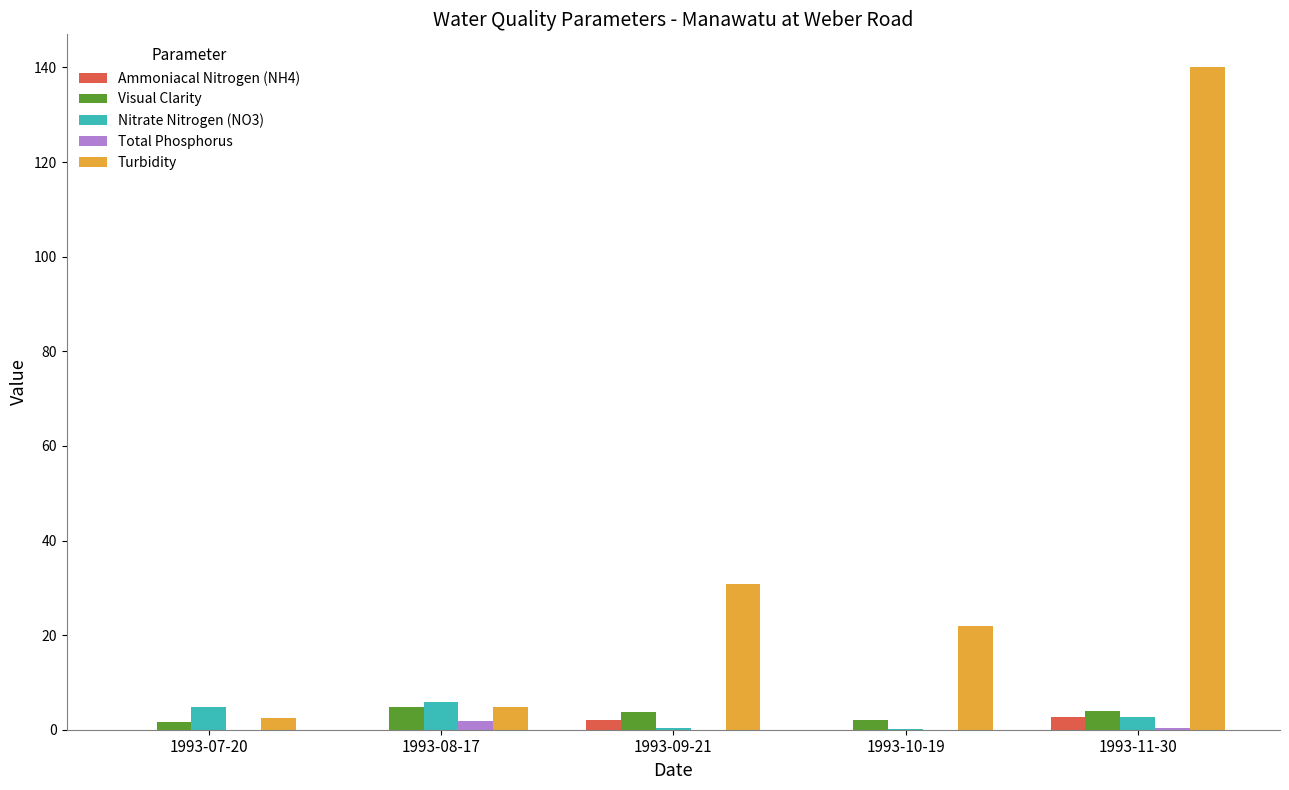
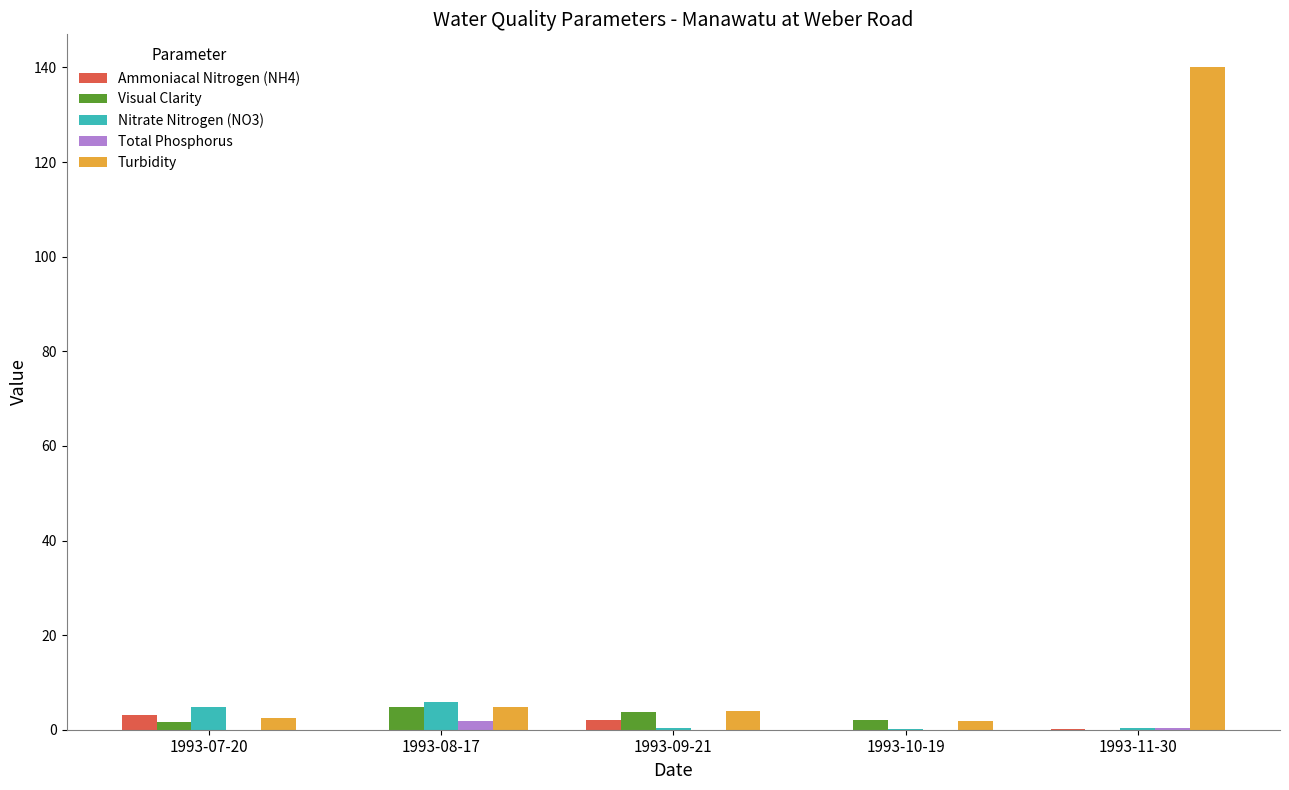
Ammoniacal Nitrogen (NH4), 1993-07-20: 0 -> 3
Turbidity, 1993-09-21: 31 -> 4
Turbidity, 1993-10-19: 22 -> 2
Ammoniacal Nitrogen (NH4), 1993-11-30: 3 -> 0
Visual Clarity, 1993-11-30: 4 -> 0
Nitrate Nitrogen (NO3), 1993-11-30: 3 -> 0
